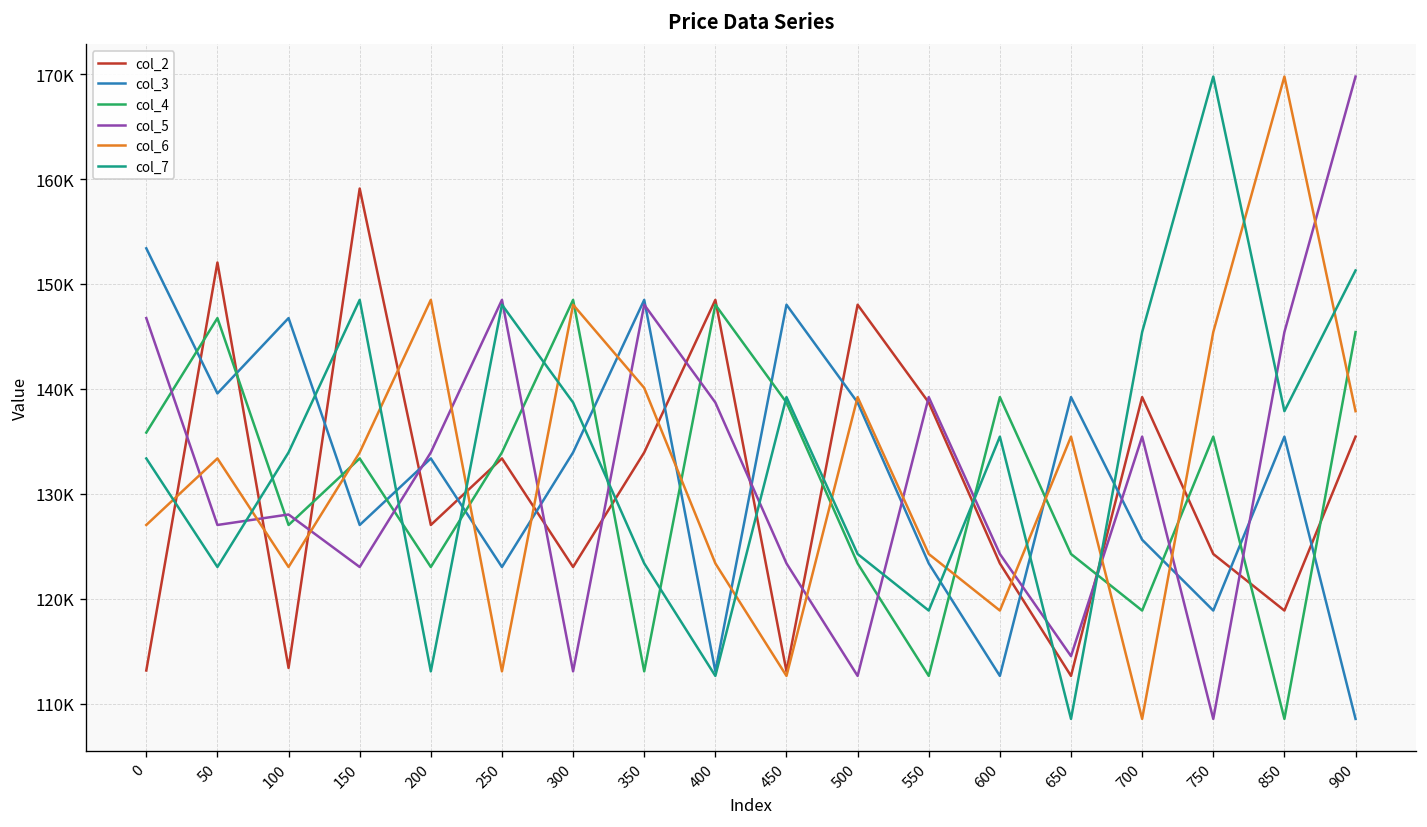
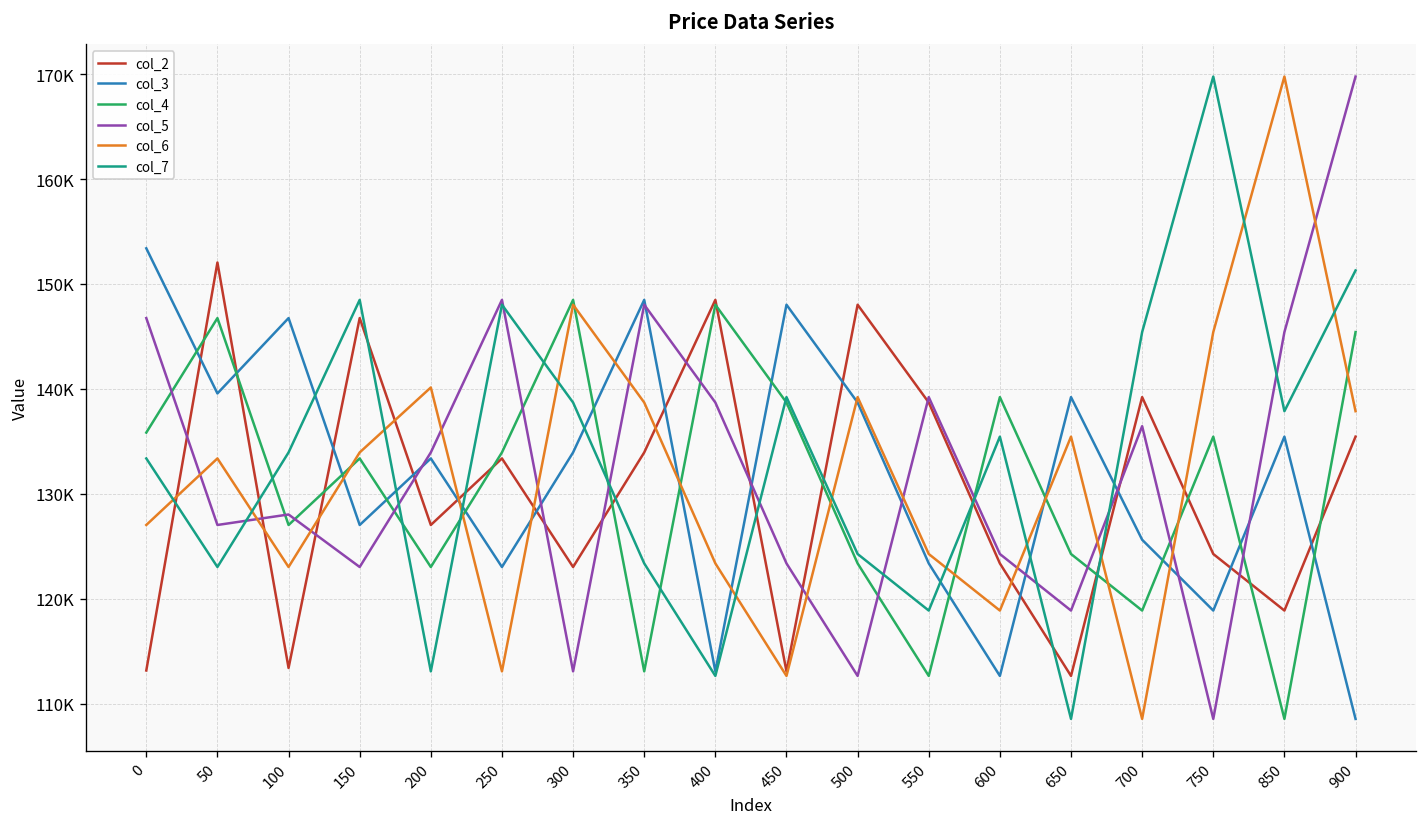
col_2, 150: 159000 -> 147000
col_6, 200: 148000 -> 140000
col_6, 350: 140000 -> 139000
col_5, 650: 115000 -> 119000
col_5, 700: 135000 -> 136000
